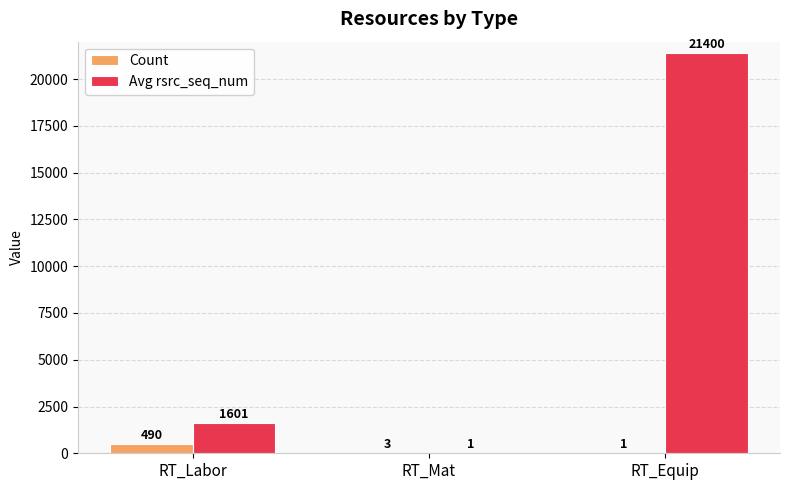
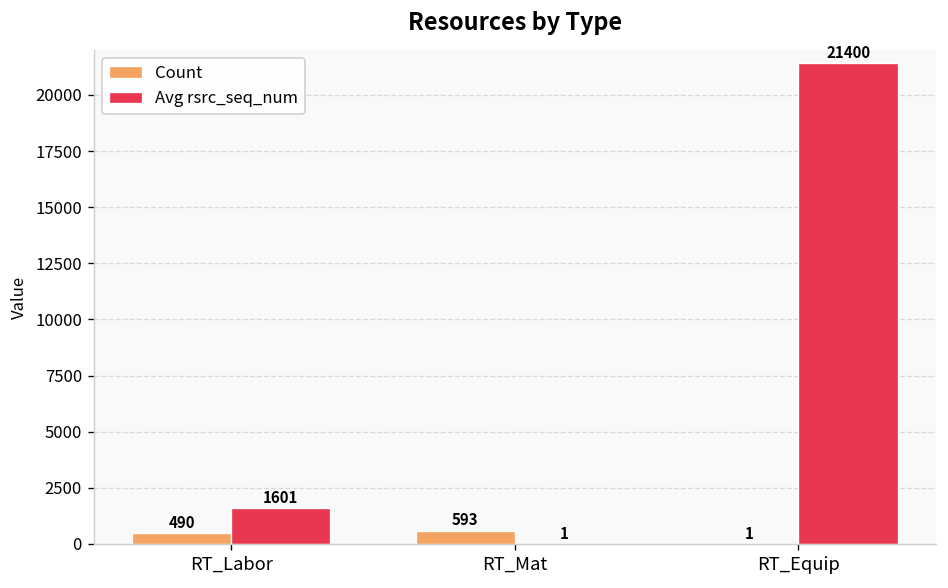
Count, RT_Mat: 3 -> 593
